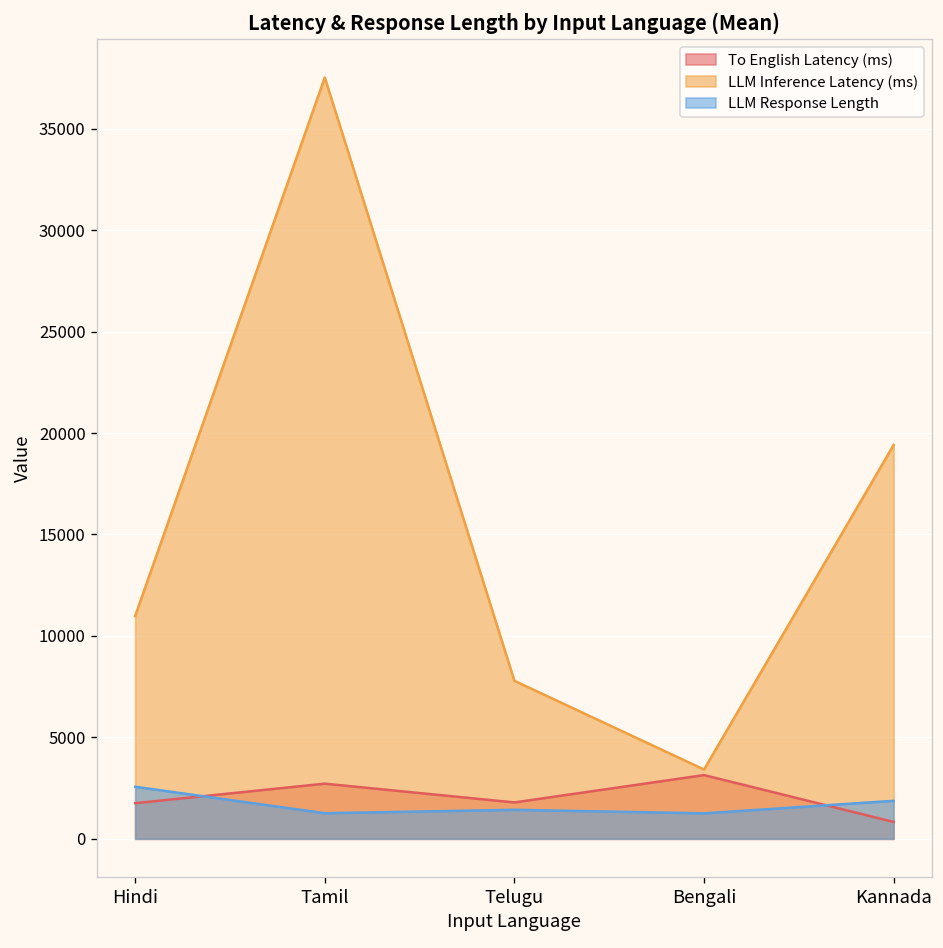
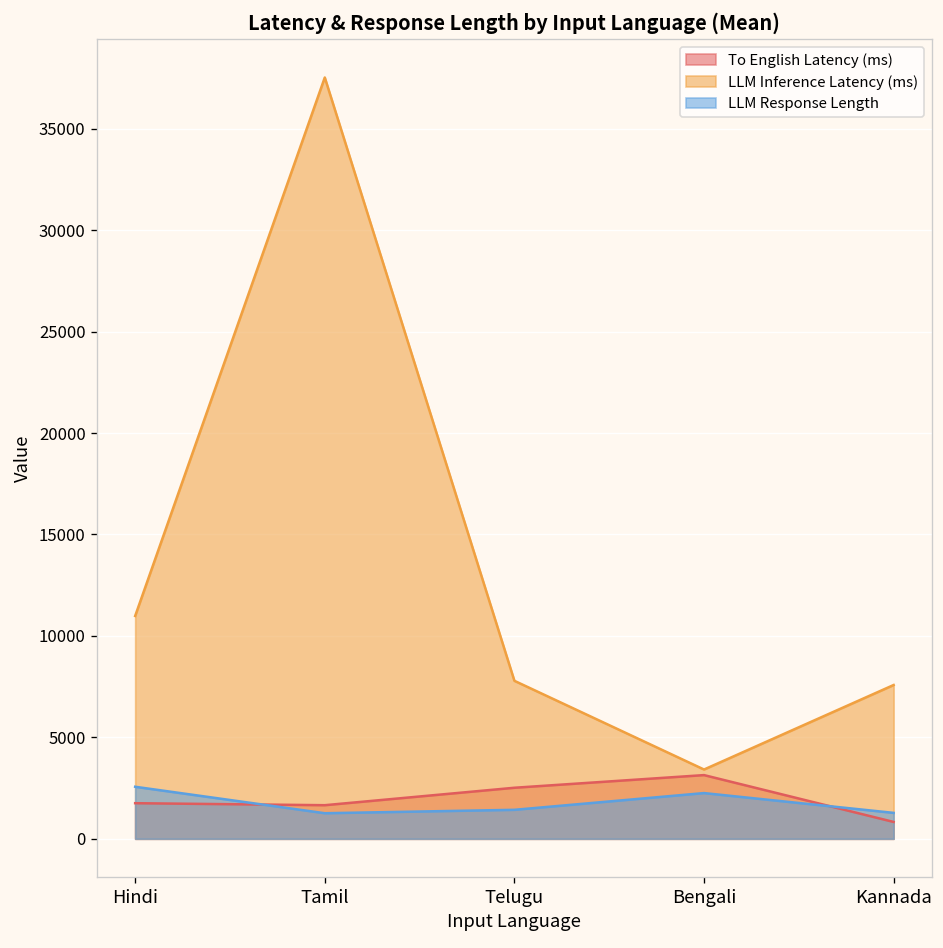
To English Latency (ms), Tamil: 2700 -> 1700
To English Latency (ms), Telugu: 1800 -> 2500
LLM Response Length, Bengali: 1300 -> 2300
LLM Inference Latency (ms), Kannada: 19400 -> 7600
LLM Response Length, Kannada: 1900 -> 1300
